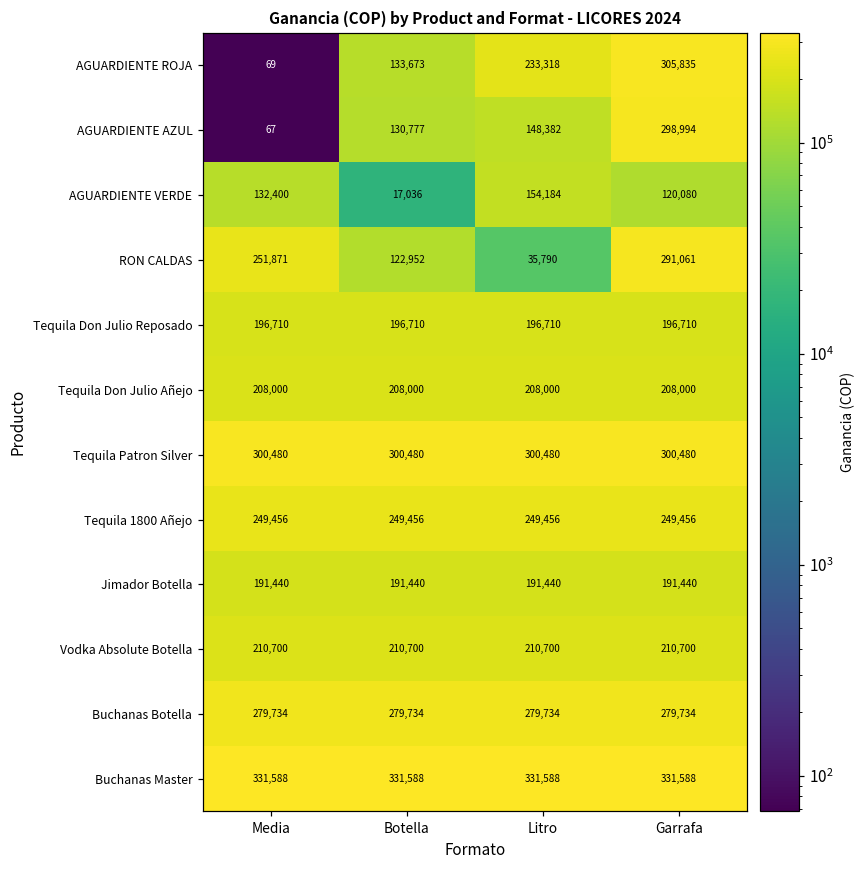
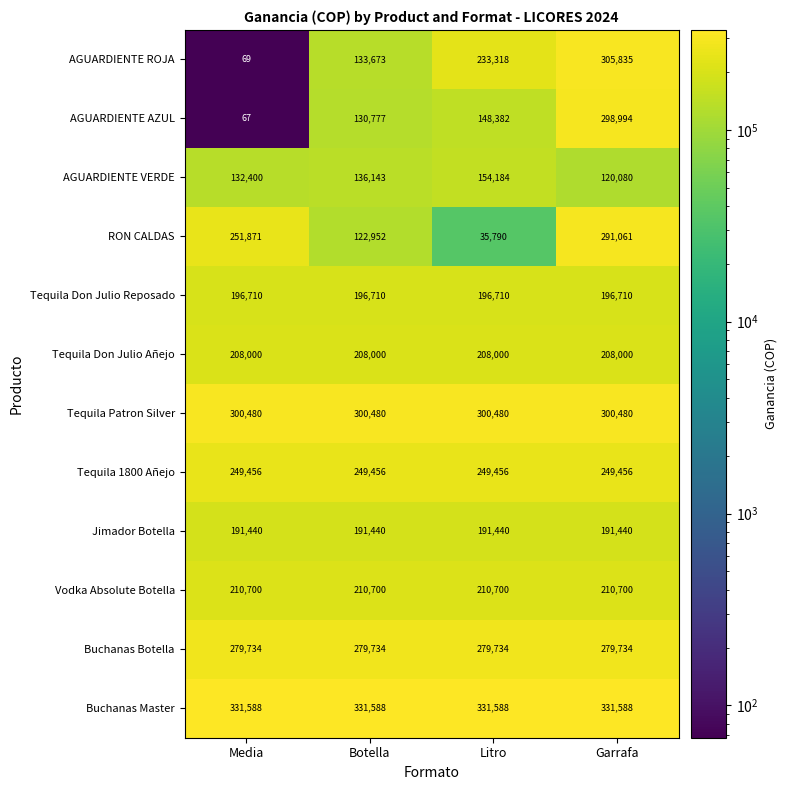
AGUARDIENTE VERDE, Botella: 17,036 -> 136,143
